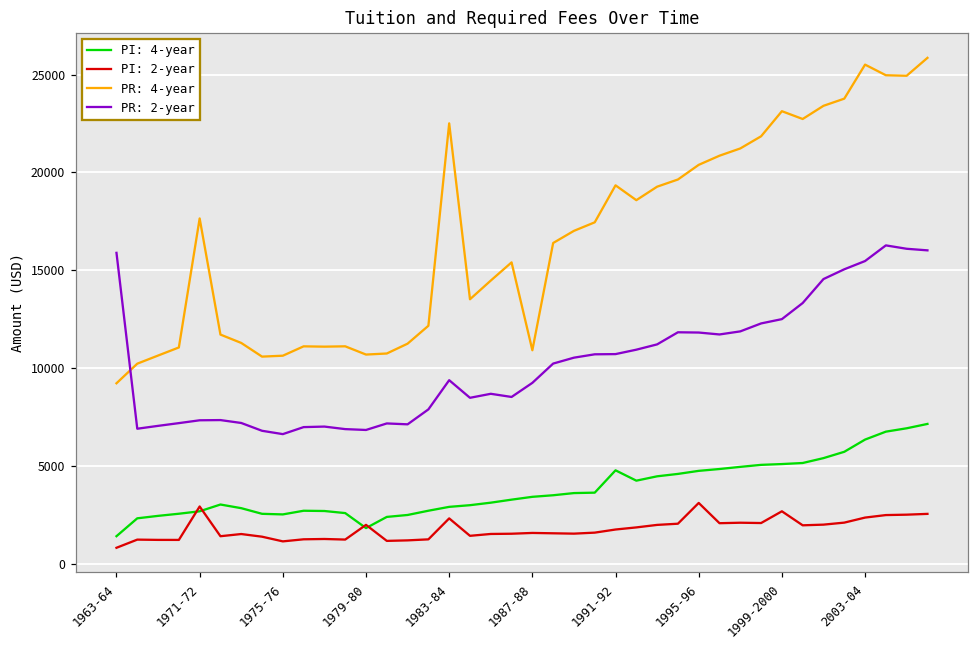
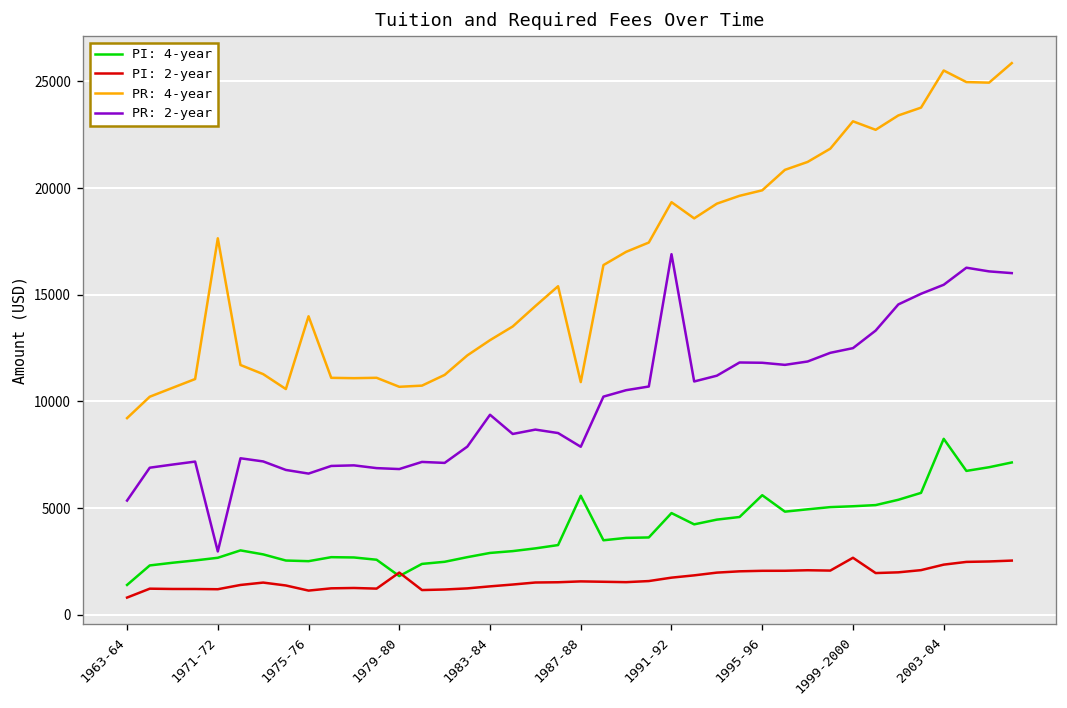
PR: 2-year, 1963-64: 15900 -> 5400
PI: 2-year, 1971-72: 2900 -> 1200
PR: 2-year, 1971-72: 7300 -> 3000
PR: 4-year, 1975-76: 10600 -> 14000
PI: 2-year, 1983-84: 2300 -> 1300
PR: 4-year, 1983-84: 22500 -> 12900
PI: 4-year, 1987-88: 3400 -> 5600
PR: 2-year, 1987-88: 9200 -> 7900
PR: 2-year, 1991-92: 10700 -> 16900
PI: 4-year, 1995-96: 4700 -> 5600
PI: 2-year, 1995-96: 3100 -> 2100
PR: 4-year, 1995-96: 20400 -> 19900
PI: 4-year, 2003-04: 6300 -> 8200
